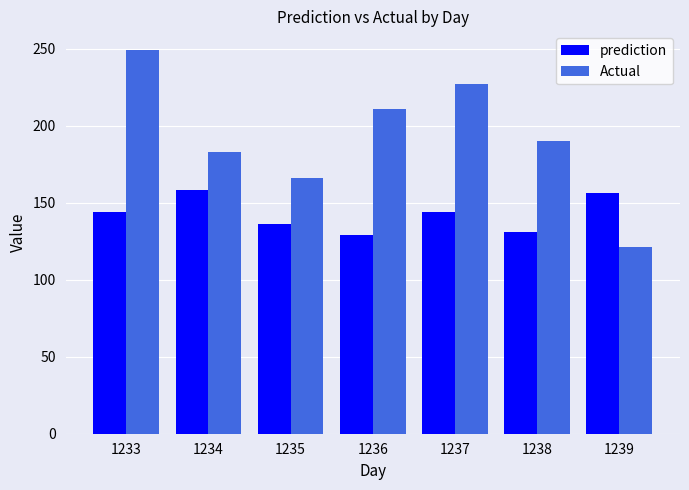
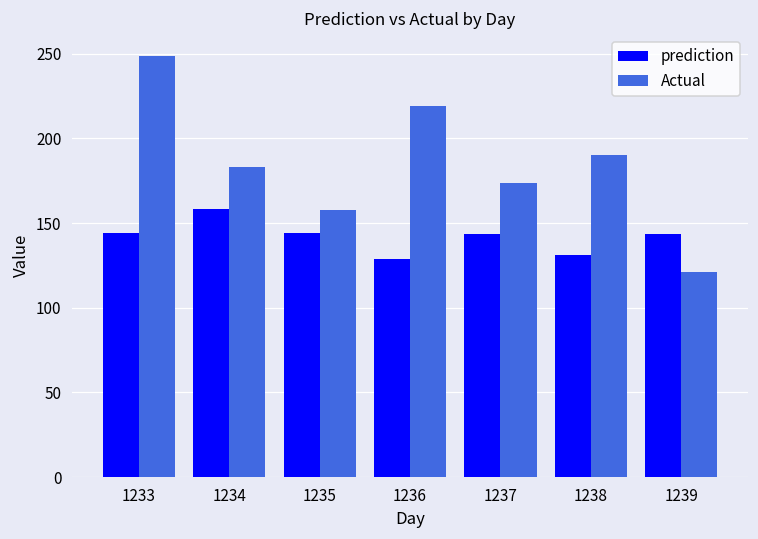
prediction, 1235: 136 -> 144
Actual, 1235: 166 -> 158
Actual, 1236: 211 -> 219
Actual, 1237: 227 -> 174
prediction, 1239: 156 -> 144
